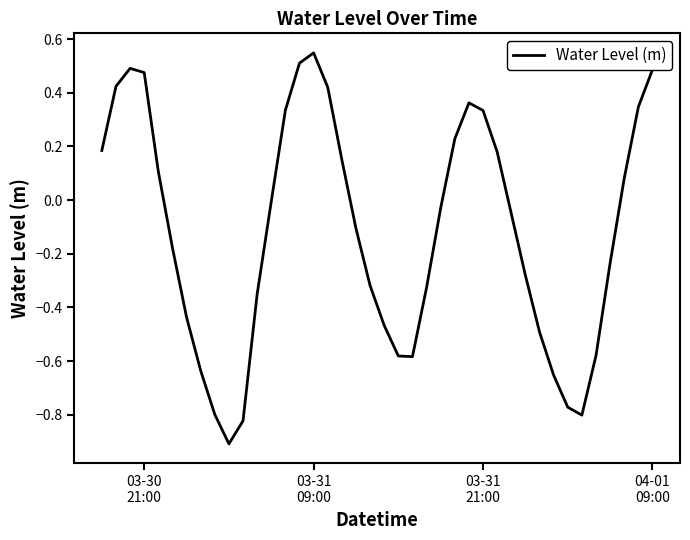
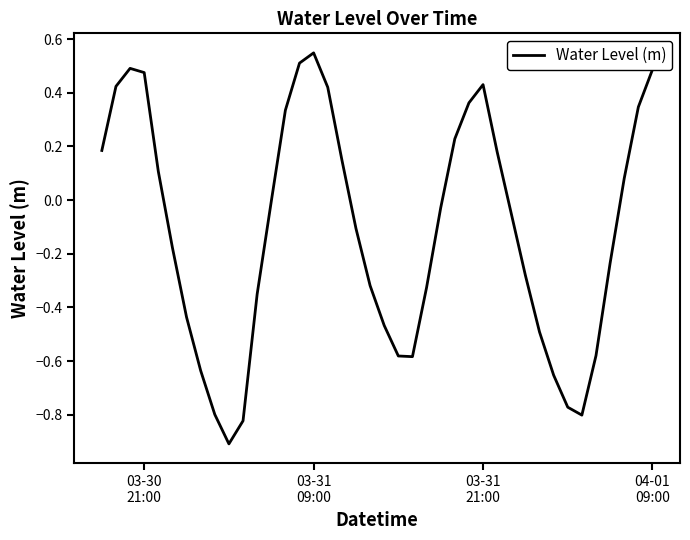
03-31 21:00: 0.33 -> 0.43
